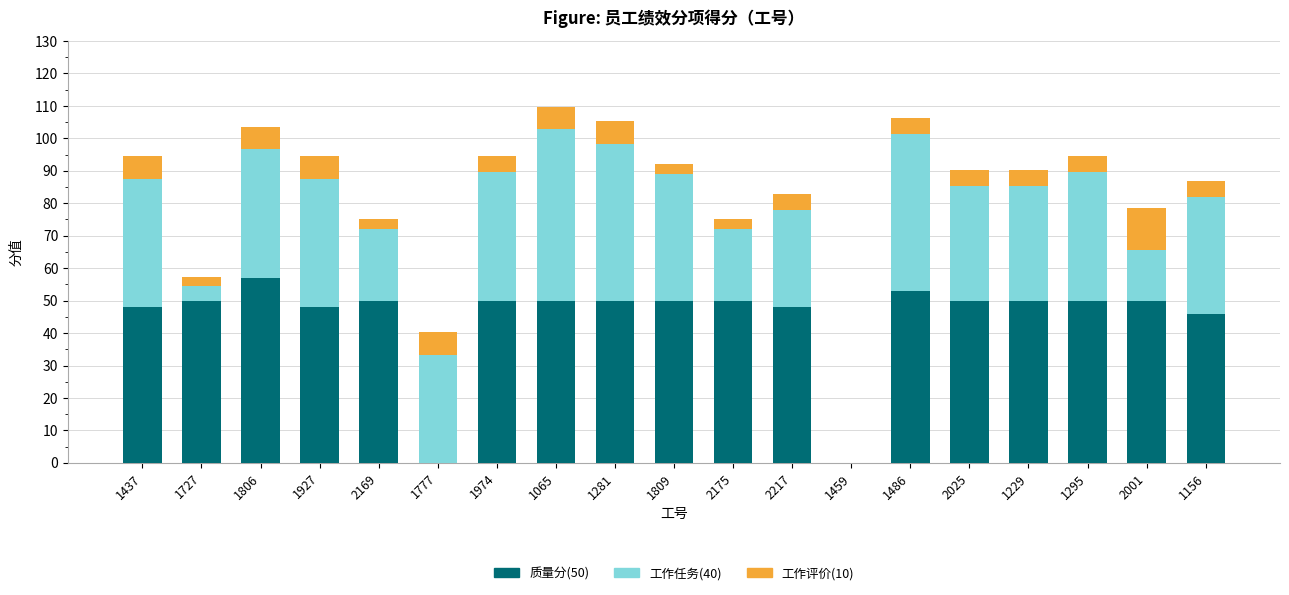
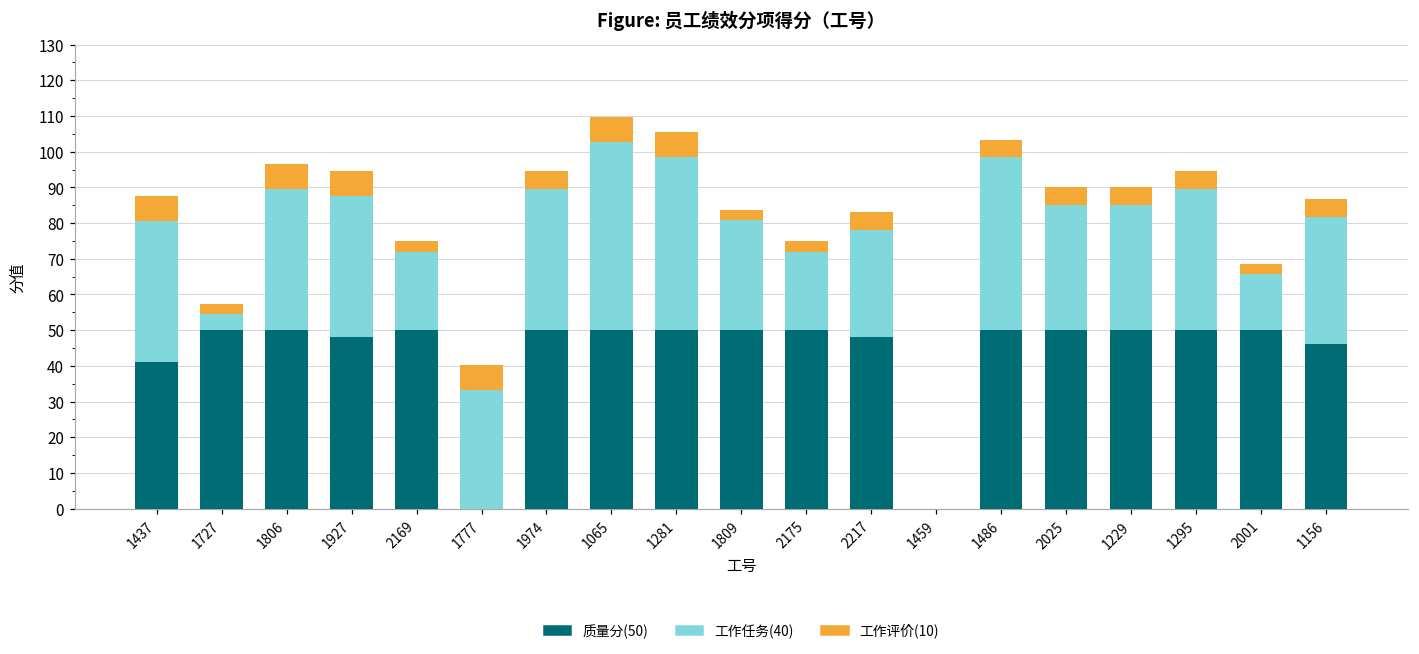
质量分(50), 1437: 48 -> 41
质量分(50), 1806: 57 -> 50
工作任务(40), 1809: 39 -> 31
质量分(50), 1486: 53 -> 50
工作评价(10), 2001: 13 -> 3
